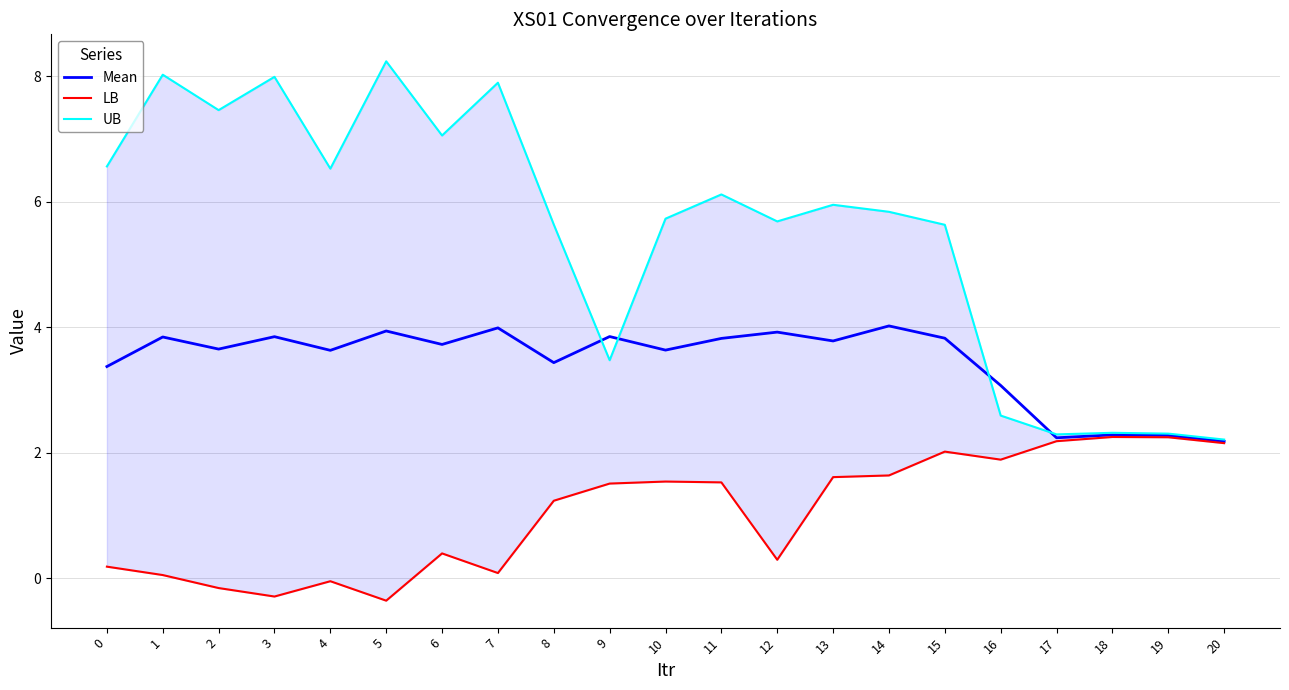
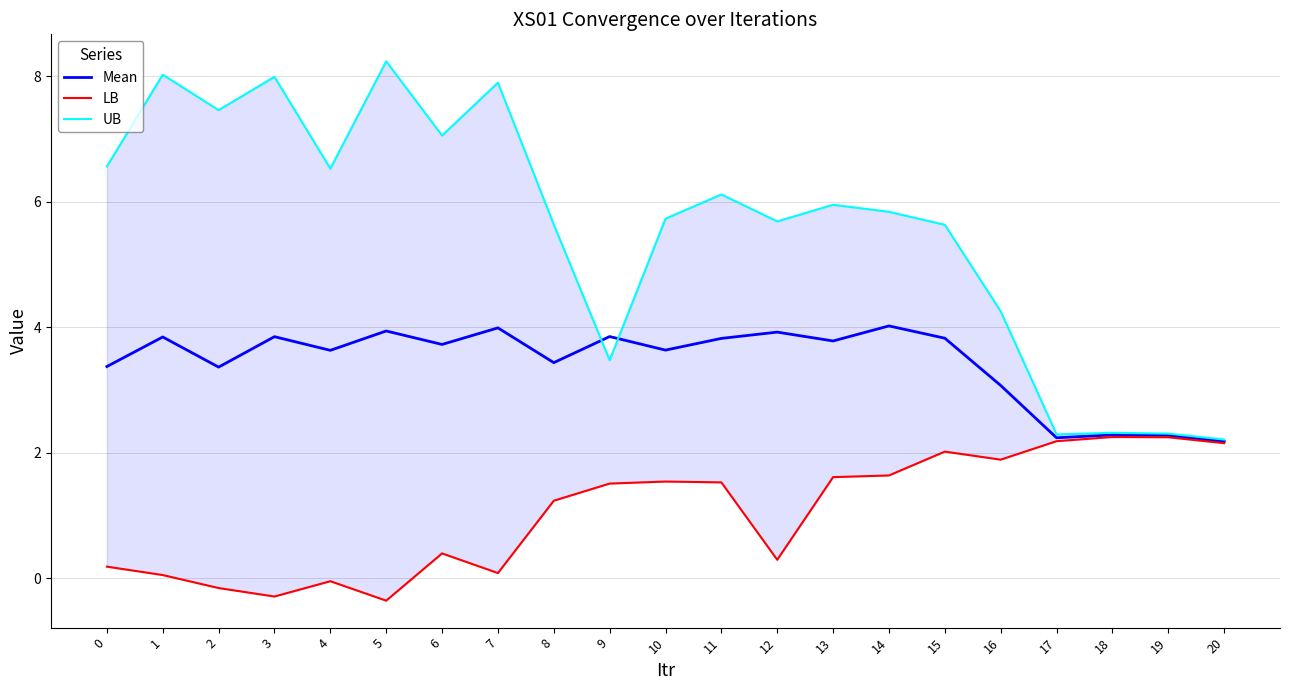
Mean, 2: 3.7 -> 3.4
UB, 16: 2.6 -> 4.3
